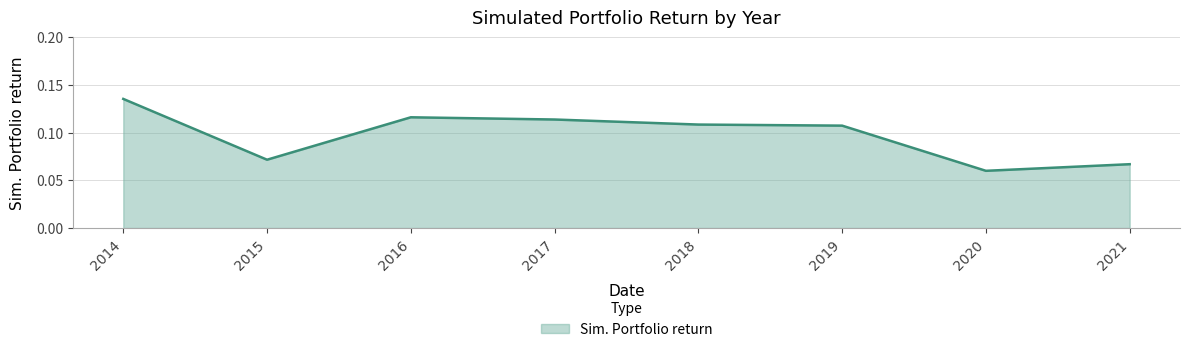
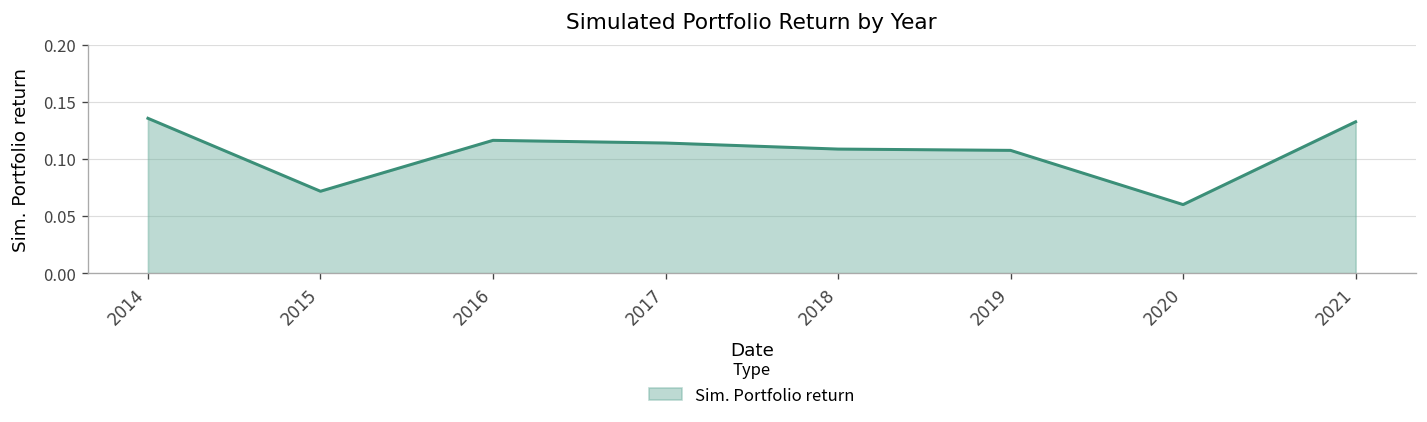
2021: 0.07 -> 0.13
